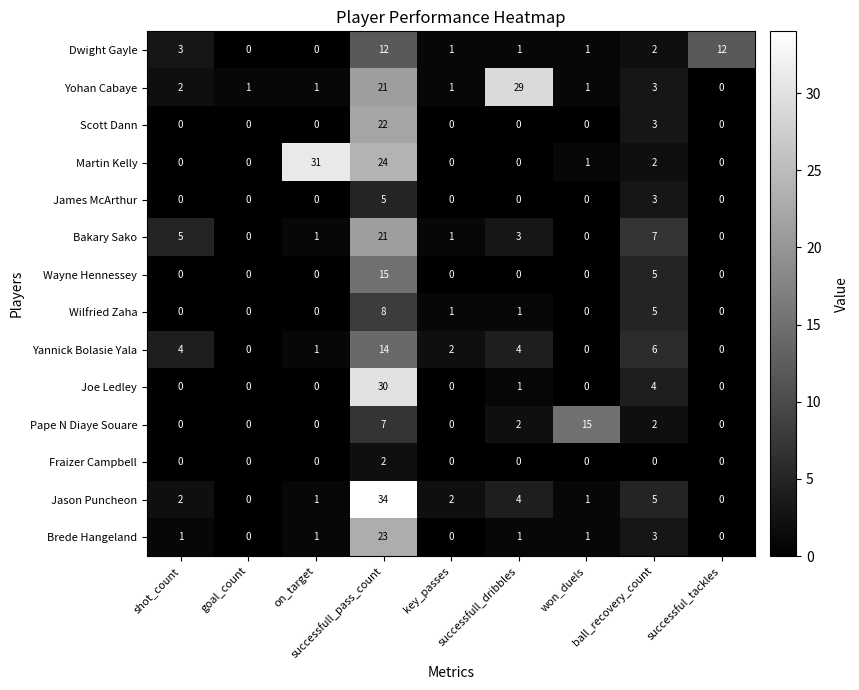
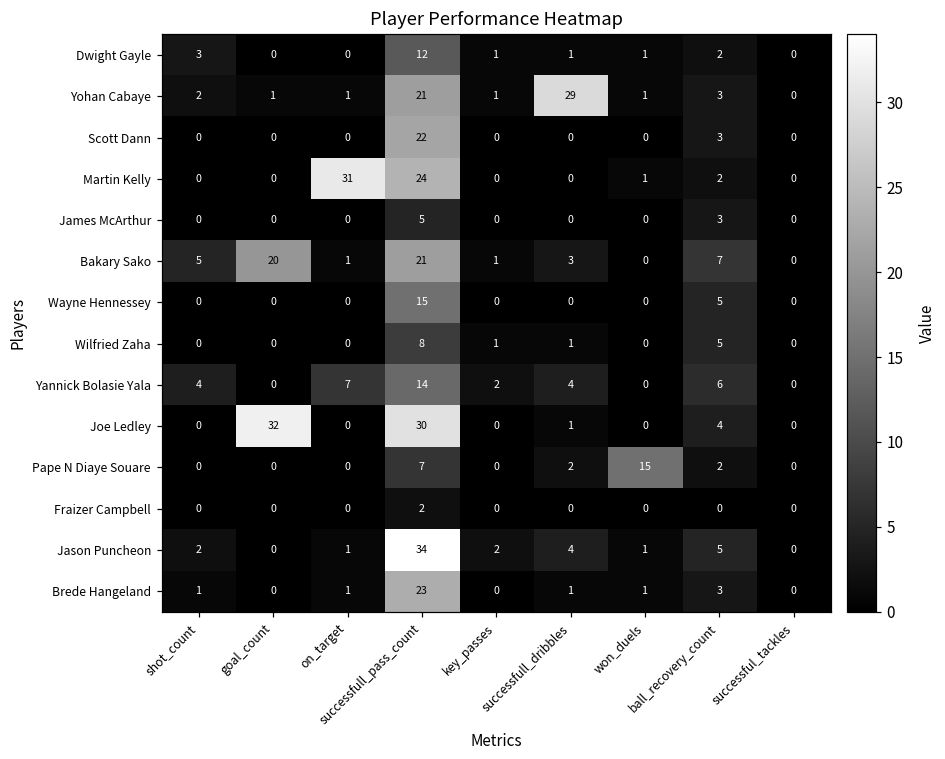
Dwight Gayle, successful_tackles: 12 -> 0
Bakary Sako, goal_count: 0 -> 20
Yannick Bolasie Yala, on_target: 1 -> 7
Joe Ledley, goal_count: 0 -> 32
